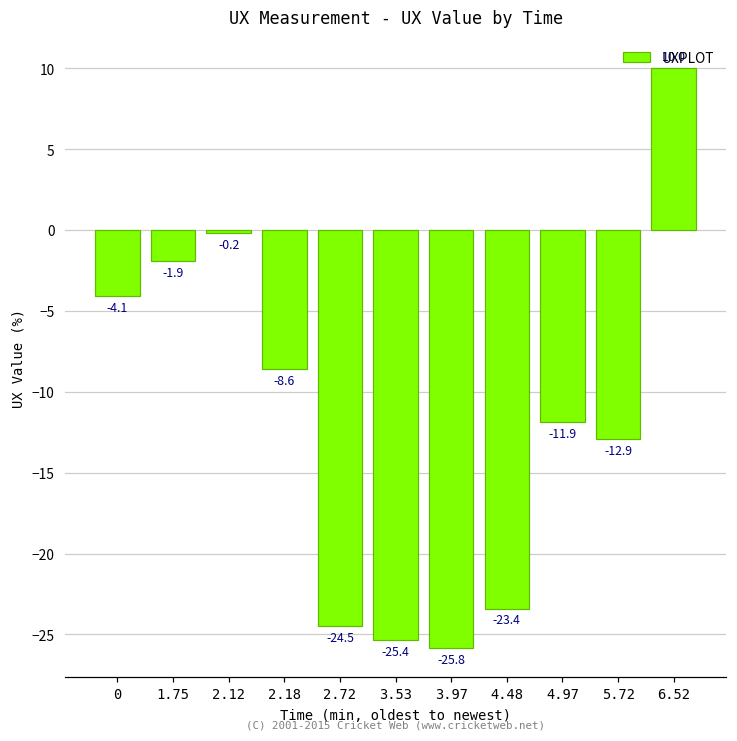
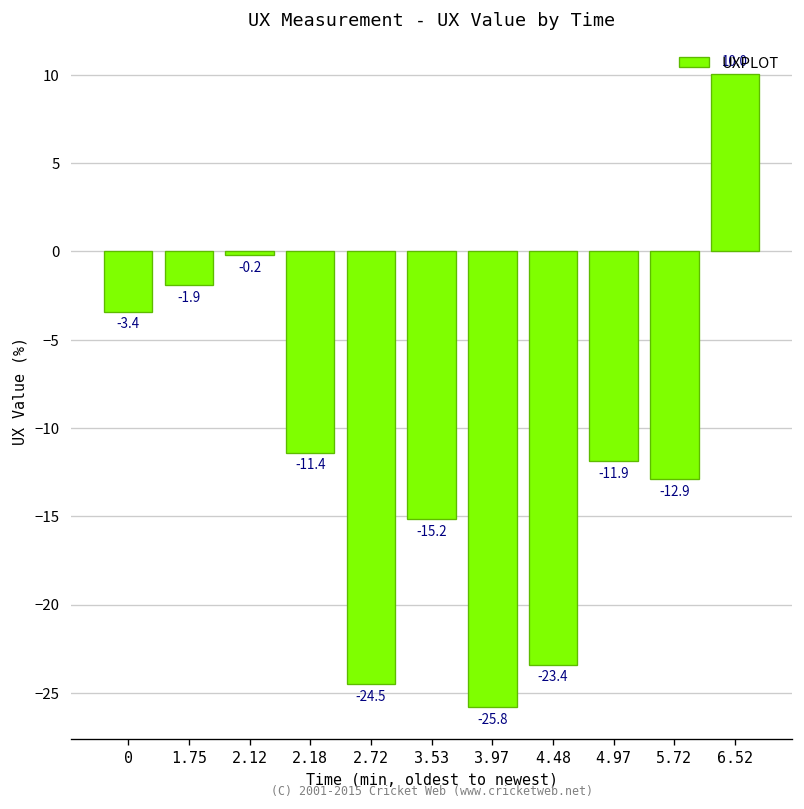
0: -4.1 -> -3.4
2.18: -8.6 -> -11.4
3.53: -25.4 -> -15.2
